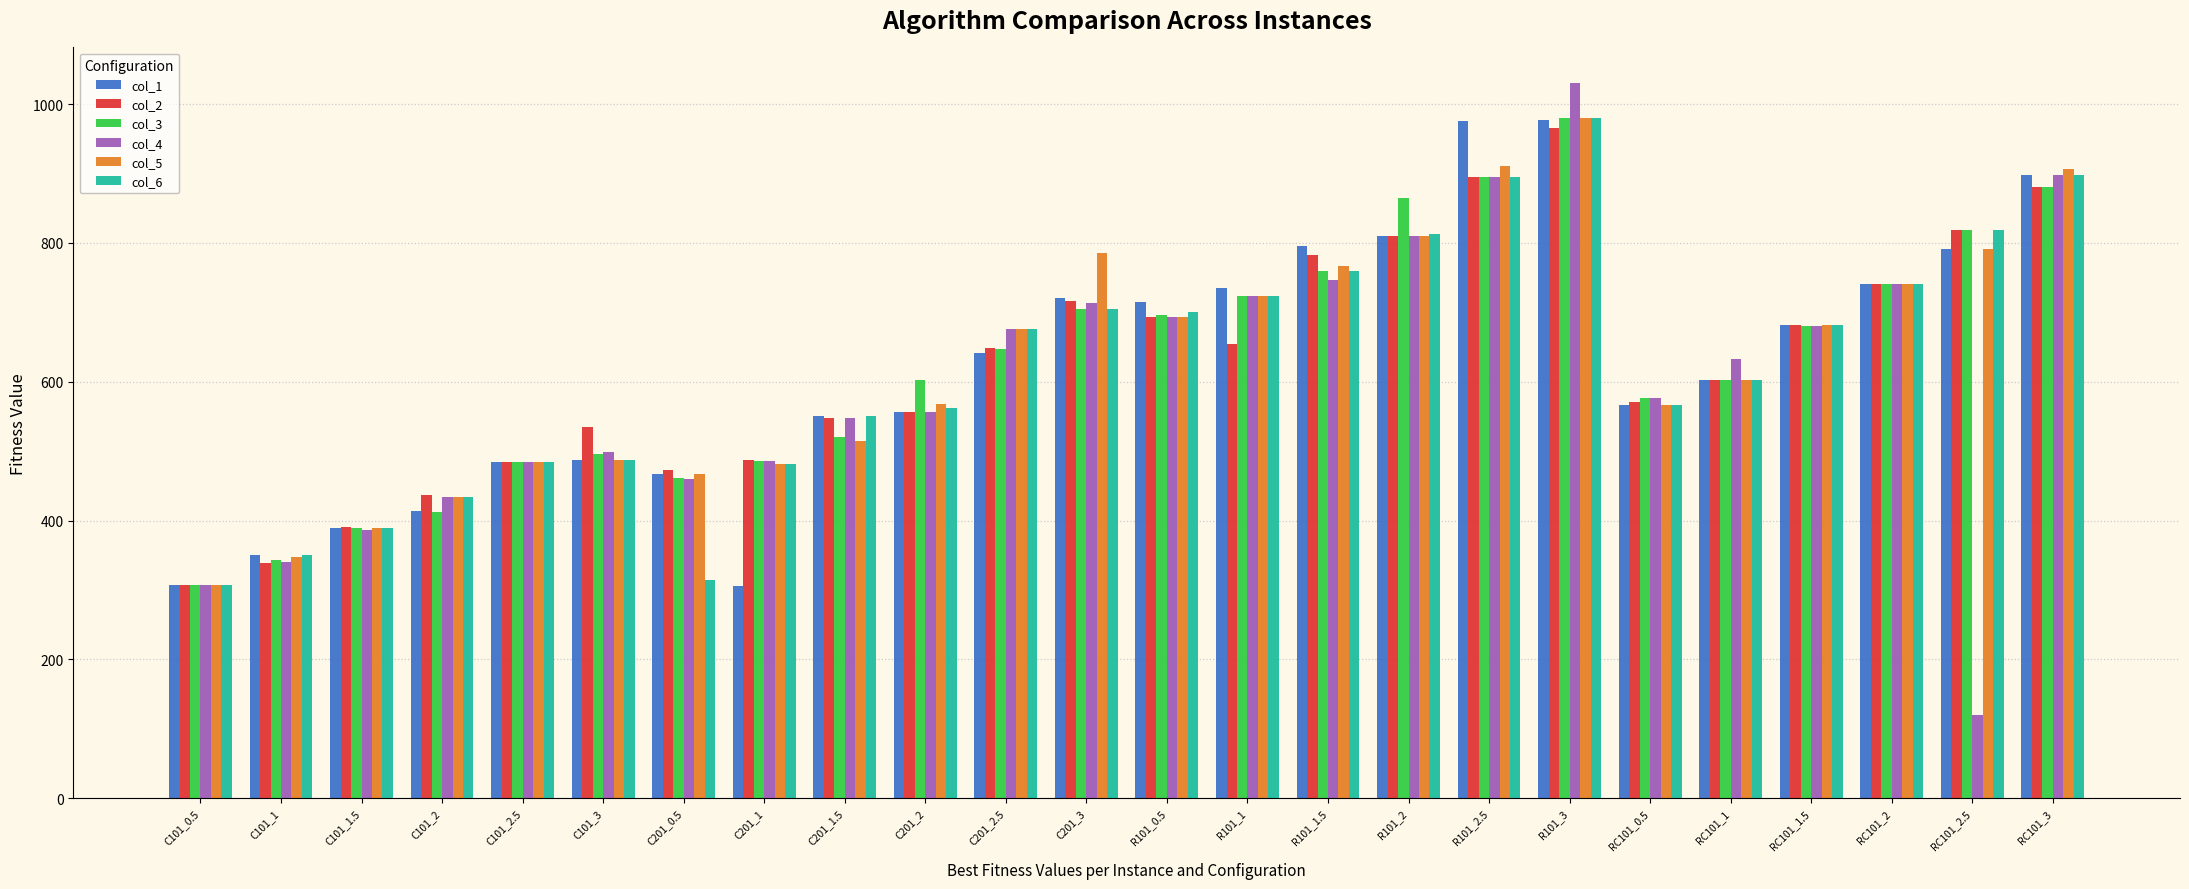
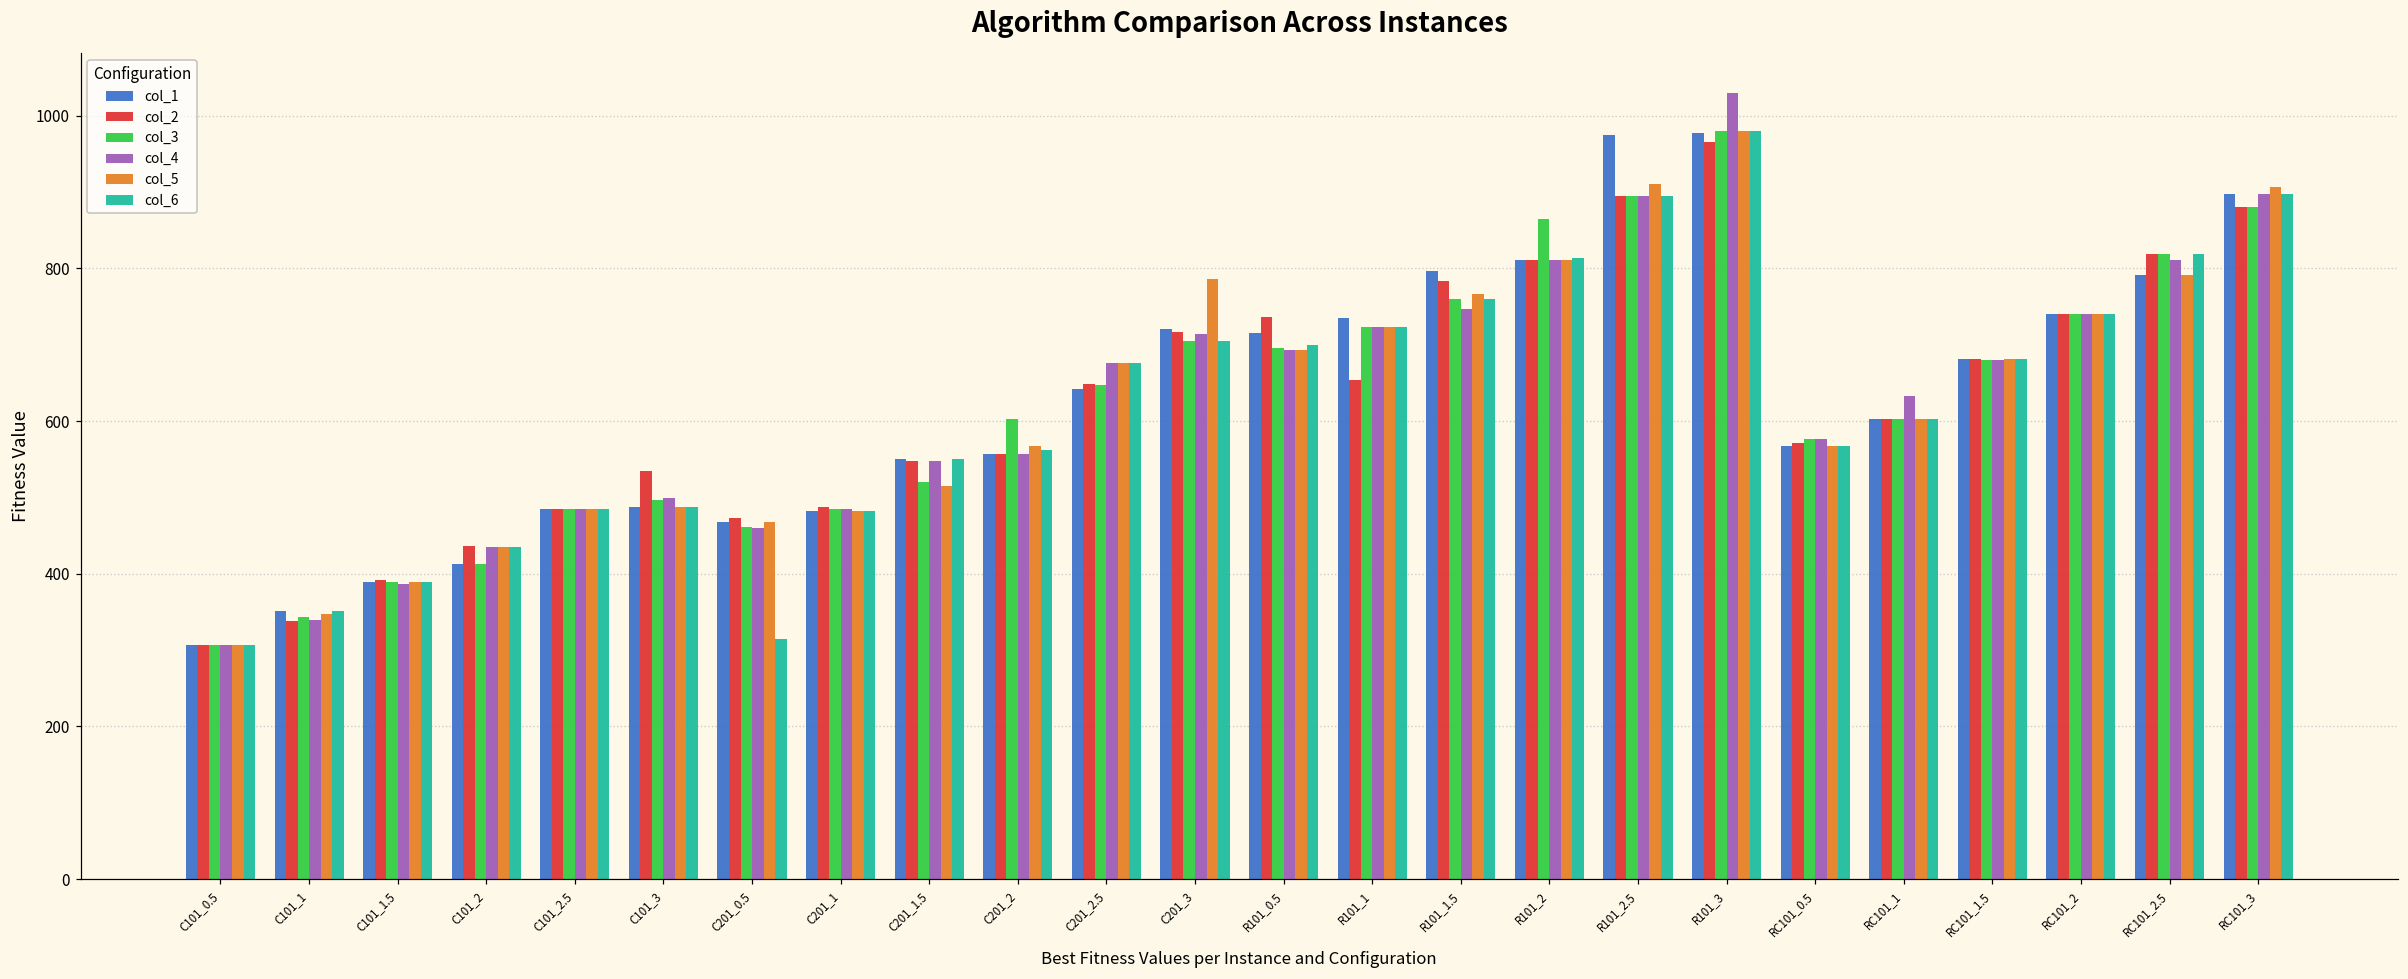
col_1, C201_1: 310 -> 480
col_2, R101_0.5: 690 -> 740
col_4, RC101_2.5: 120 -> 810
